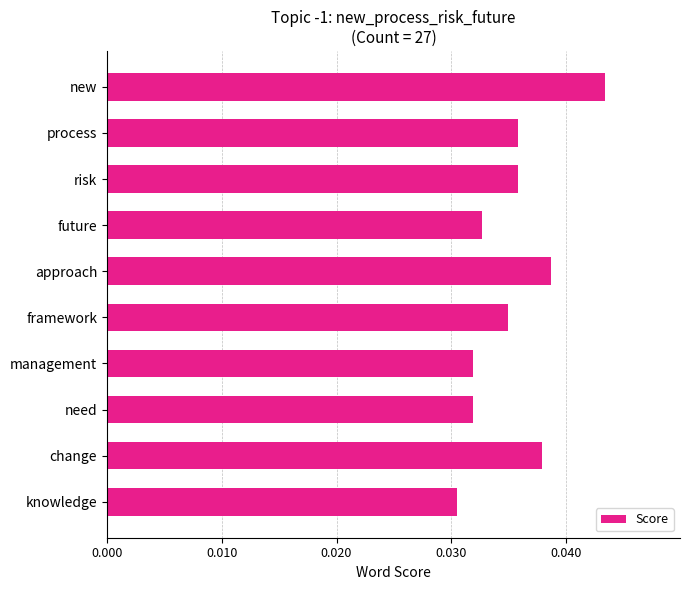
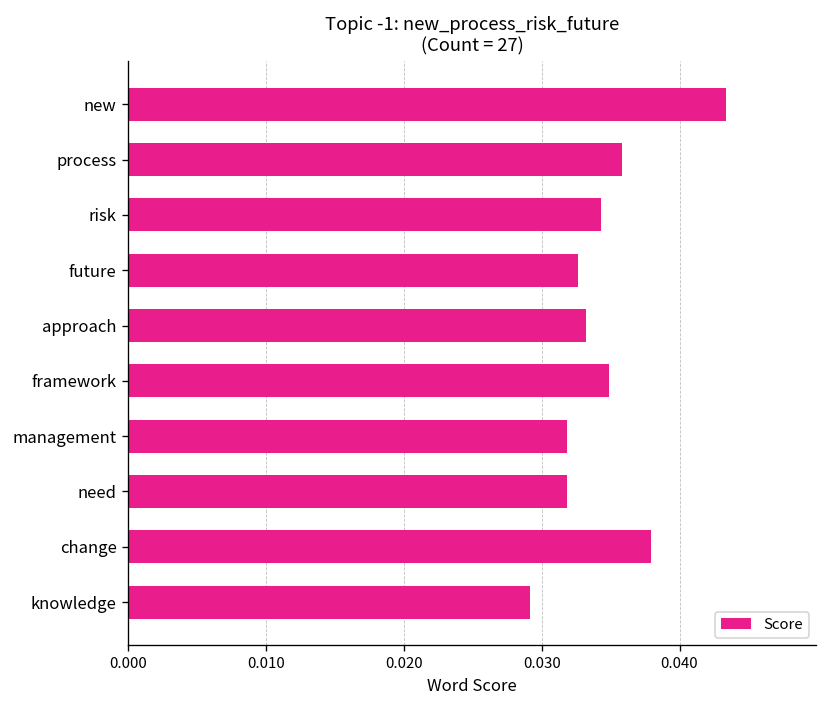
risk: 0.0358 -> 0.0343
approach: 0.0387 -> 0.0332
knowledge: 0.0305 -> 0.0292
